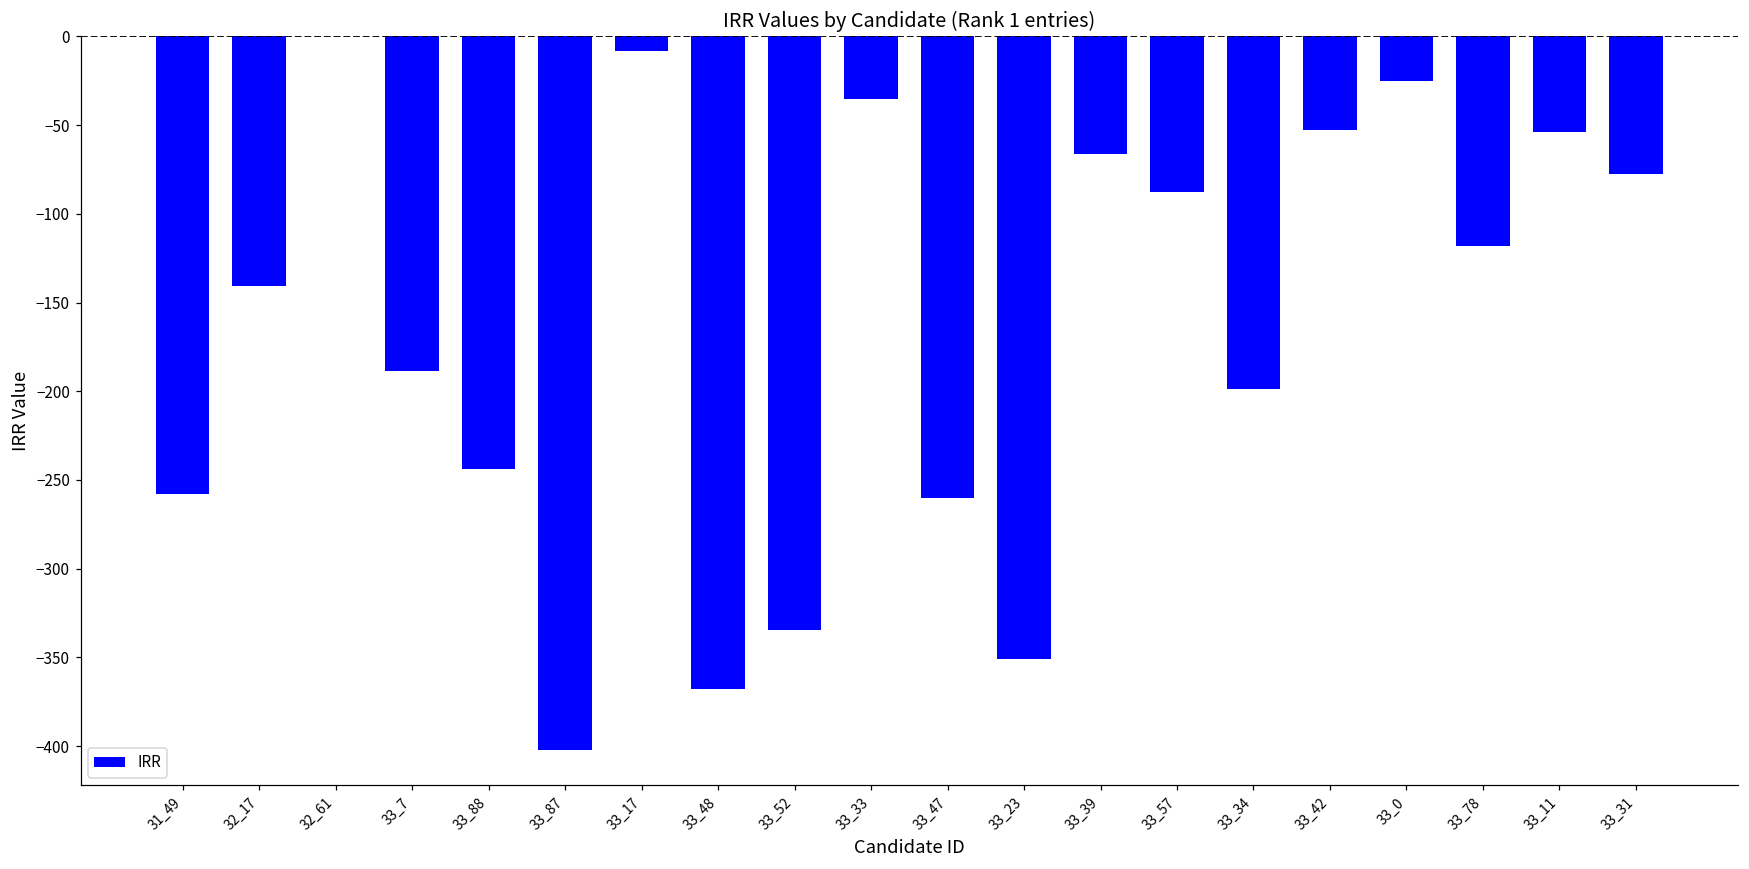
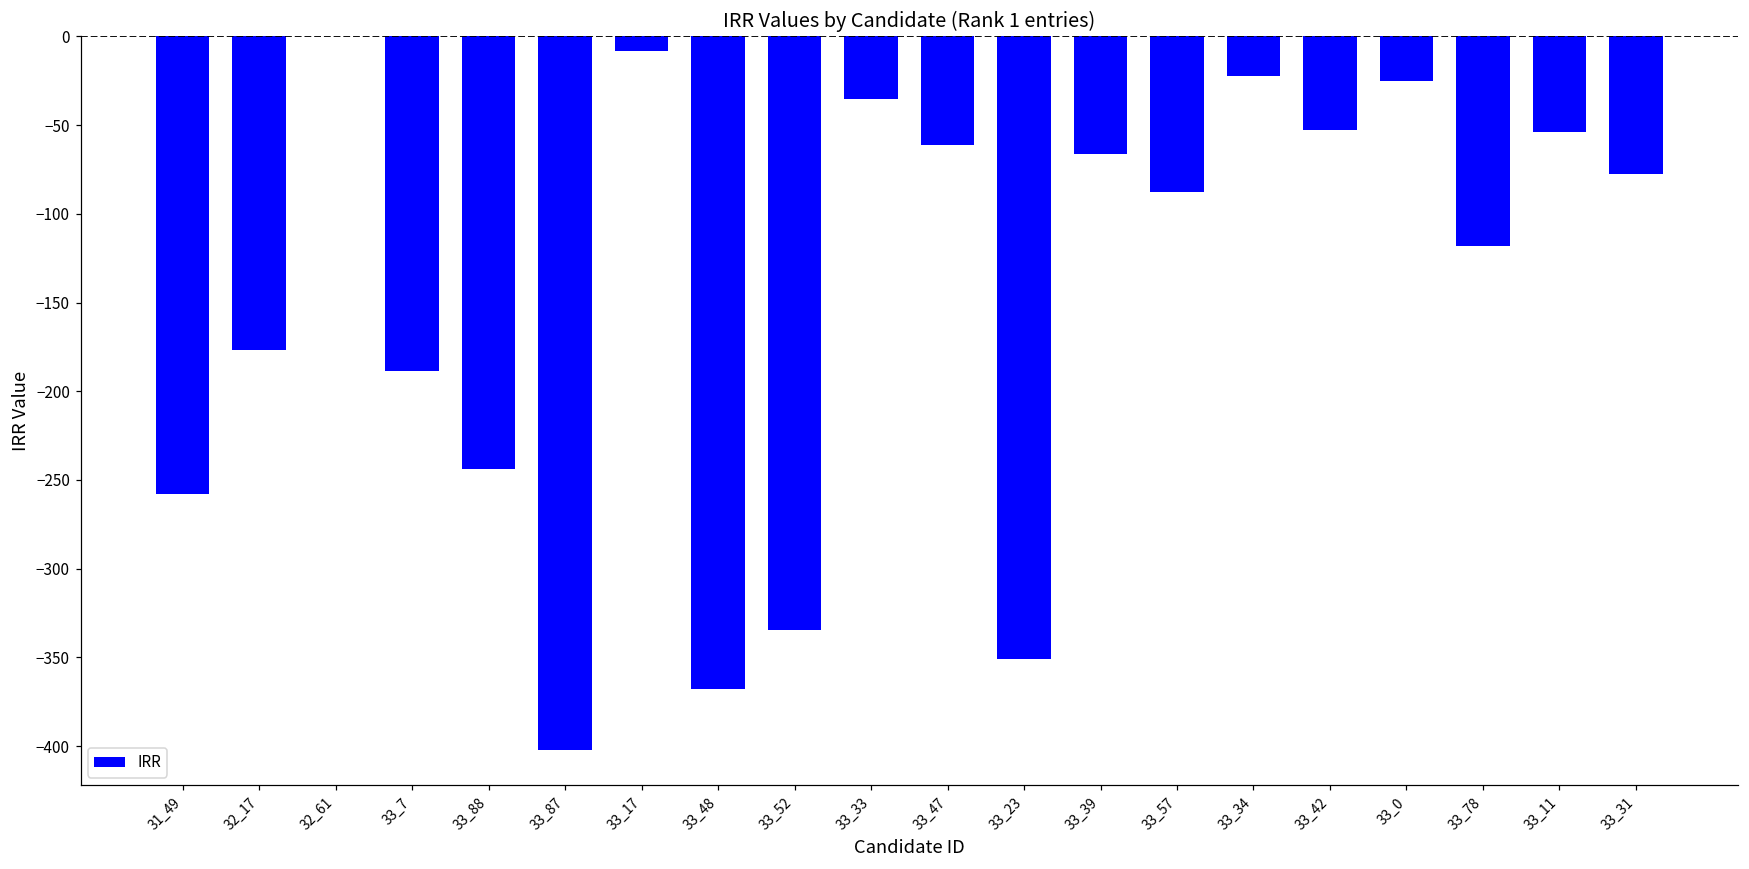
32_17: -141 -> -177
33_47: -260 -> -61
33_34: -199 -> -23
